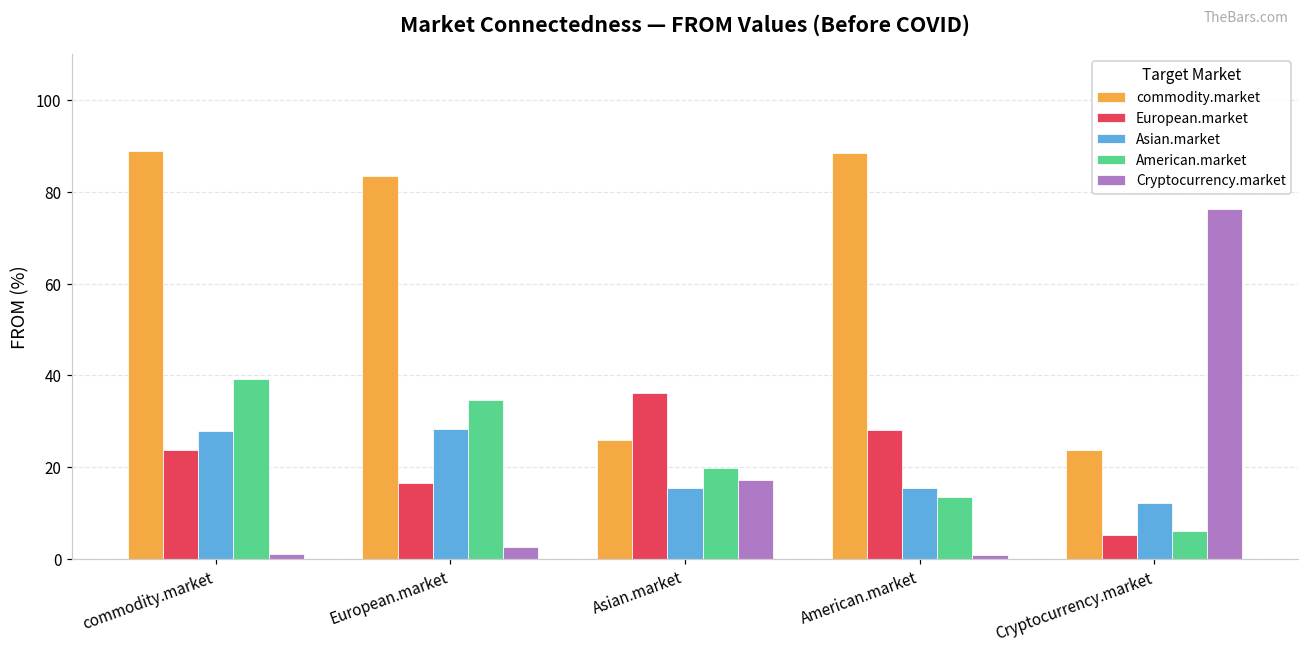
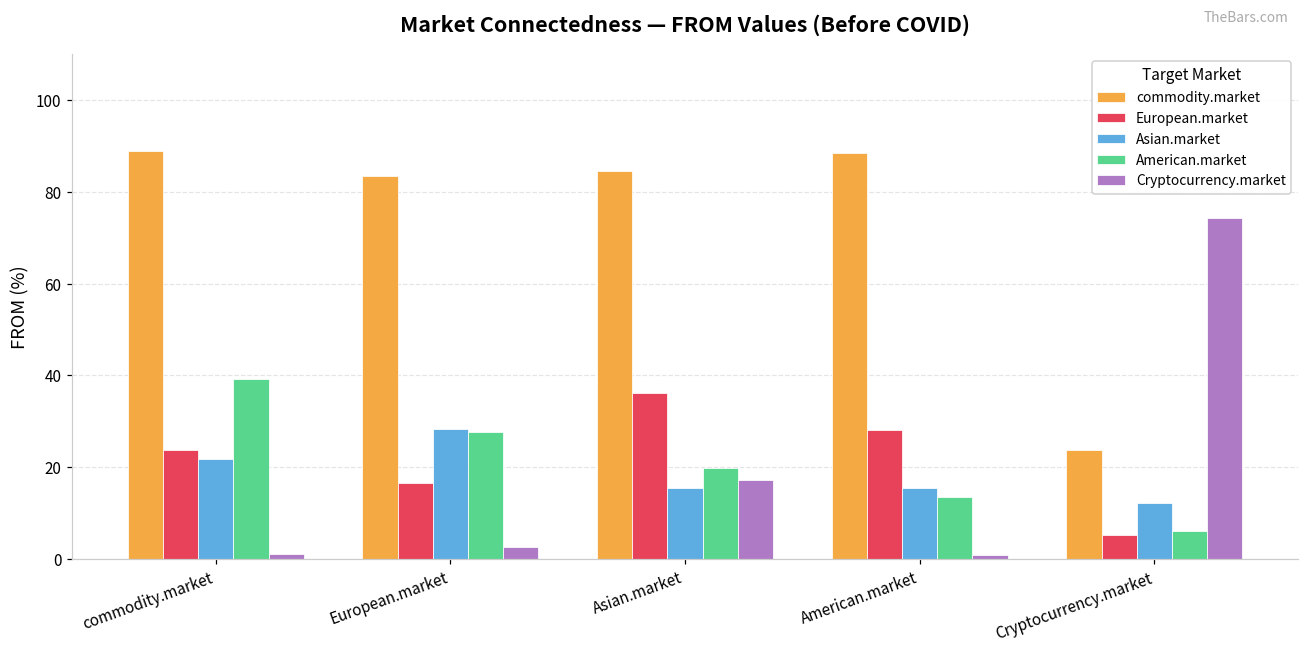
Asian.market, commodity.market: 28 -> 22
American.market, European.market: 35 -> 28
commodity.market, Asian.market: 26 -> 85
Cryptocurrency.market, Cryptocurrency.market: 76 -> 74
